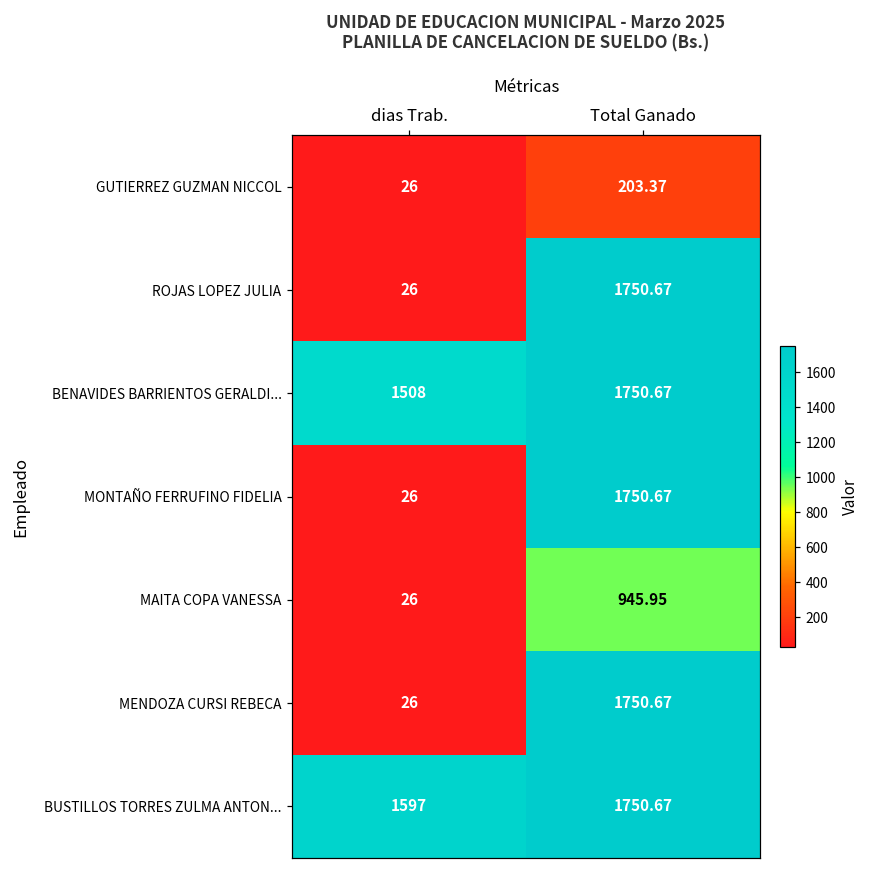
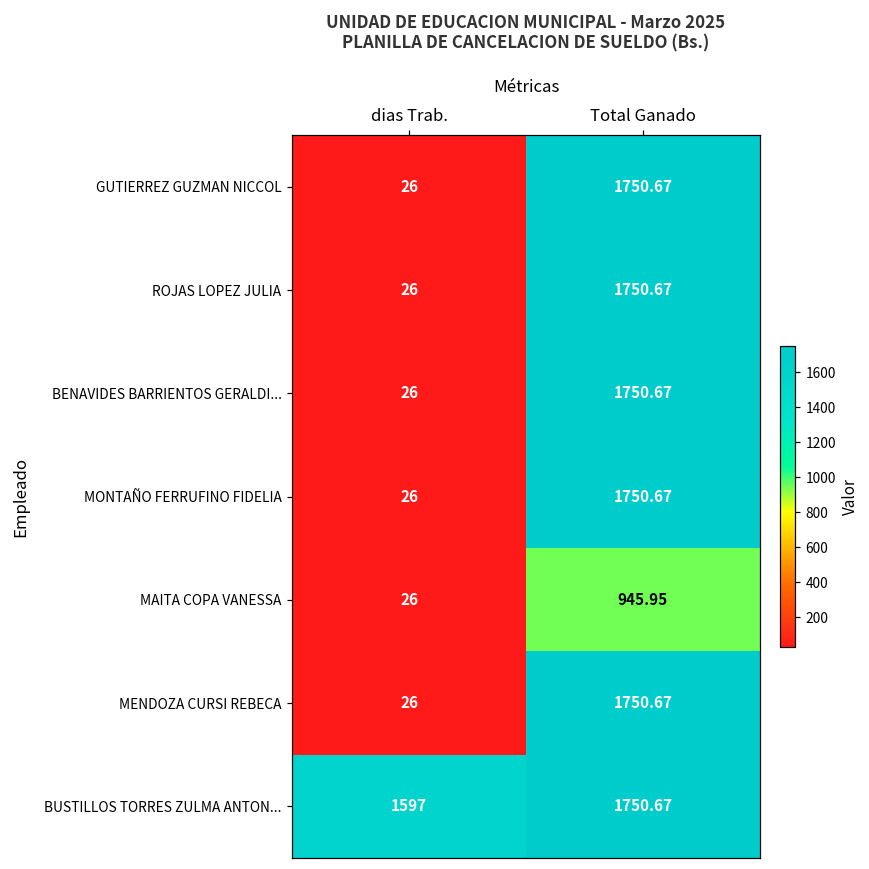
GUTIERREZ GUZMAN NICCOL, Total Ganado: 203.37 -> 1750.67
BENAVIDES BARRIENTOS GERALDI..., dias Trab.: 1508 -> 26
